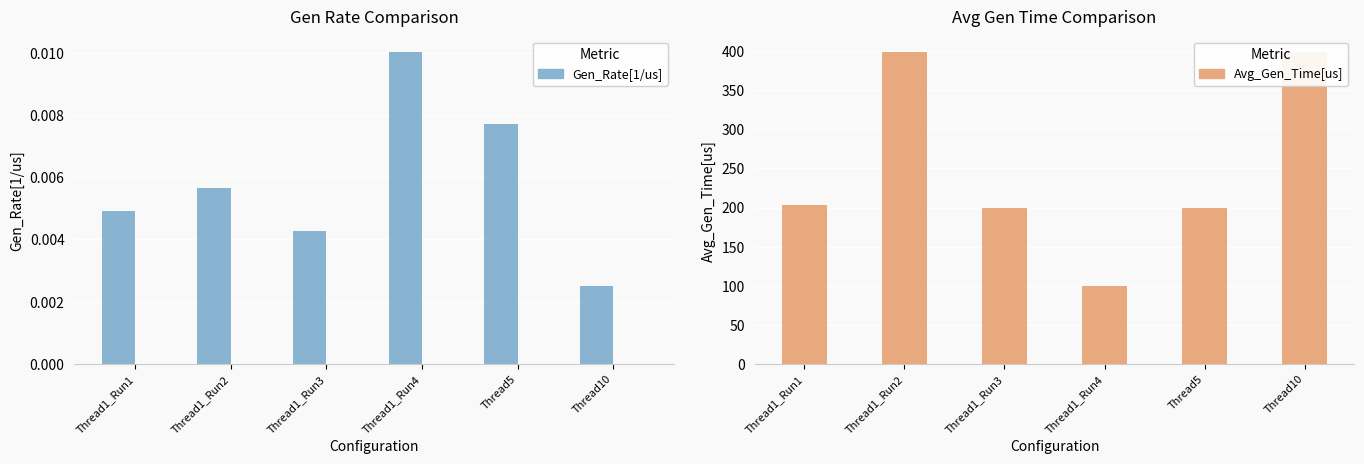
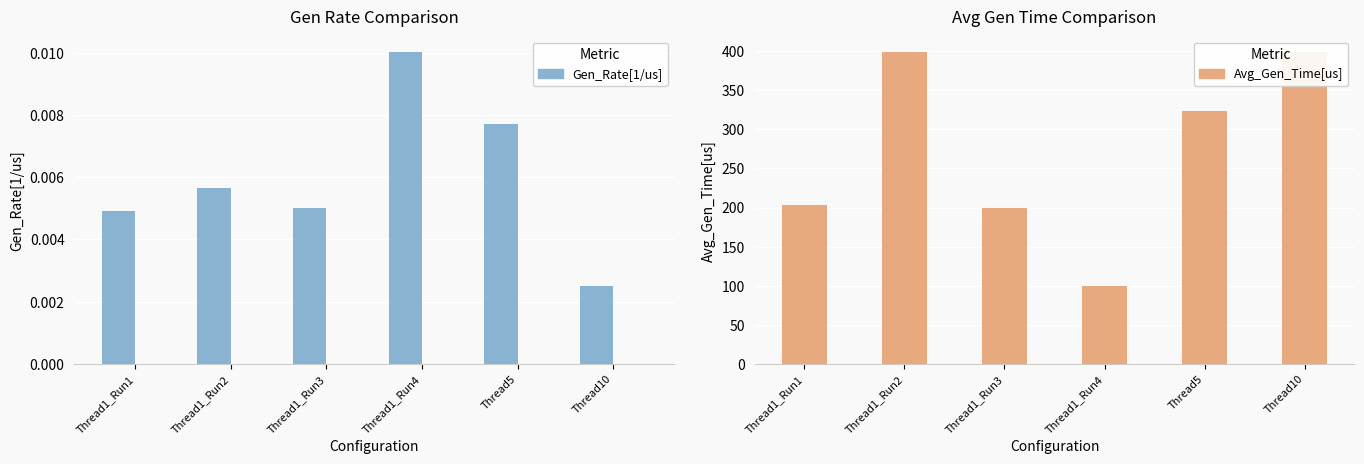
Gen Rate Comparison, Gen_Rate[1/us], Thread1_Run3: 0.0043 -> 0.0050
Avg Gen Time Comparison, Thread5: 200 -> 320
